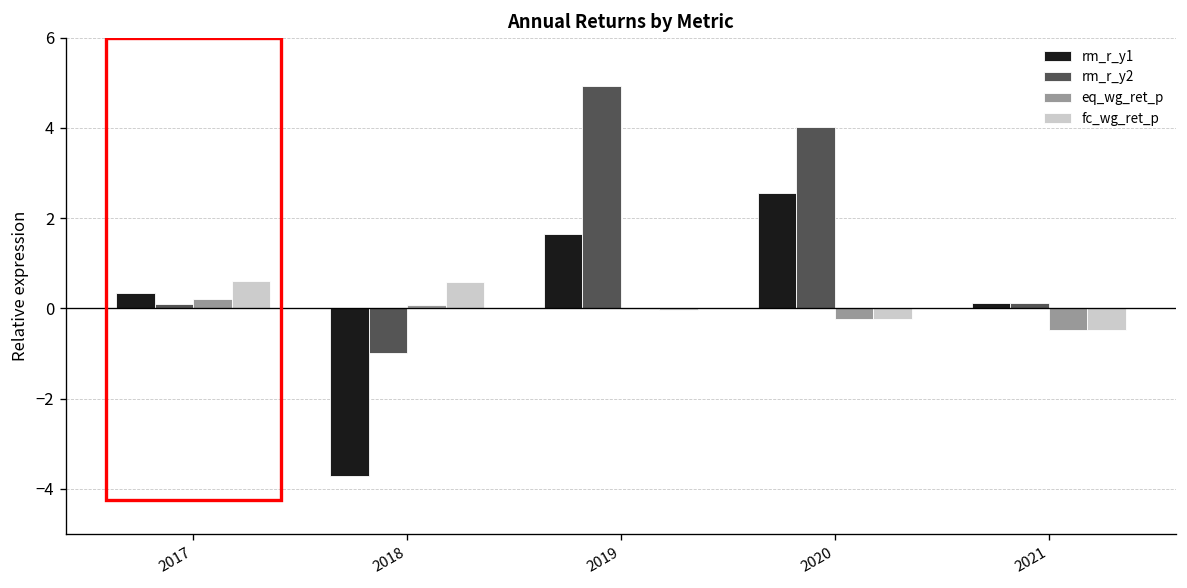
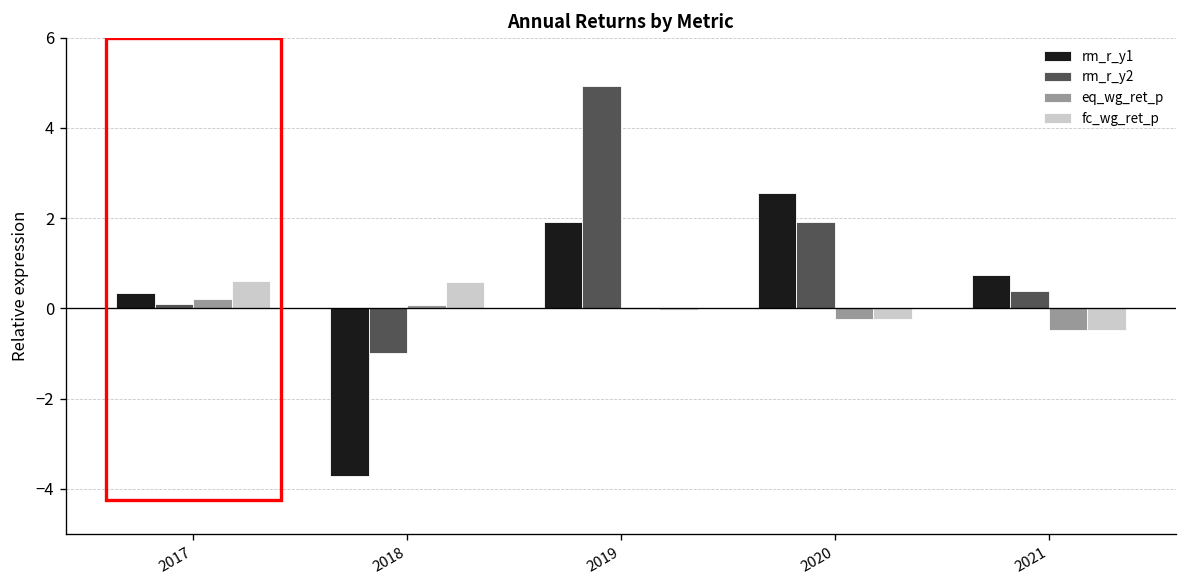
rm_r_y1, 2019: 1.6 -> 1.9
rm_r_y2, 2020: 4.0 -> 1.9
rm_r_y1, 2021: 0.1 -> 0.7
rm_r_y2, 2021: 0.1 -> 0.4
